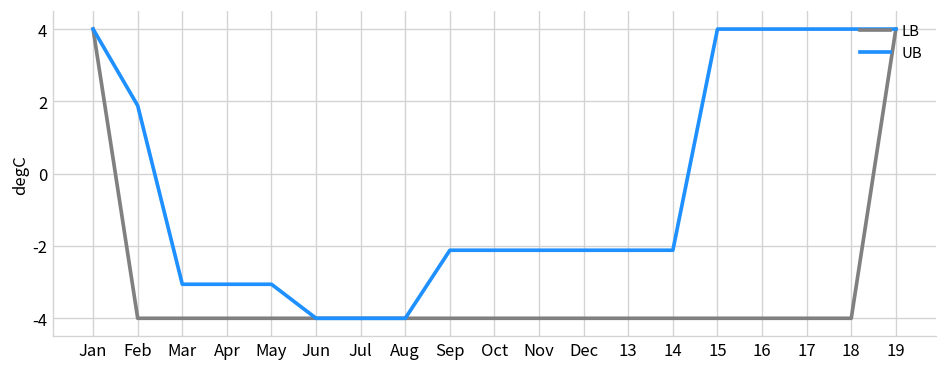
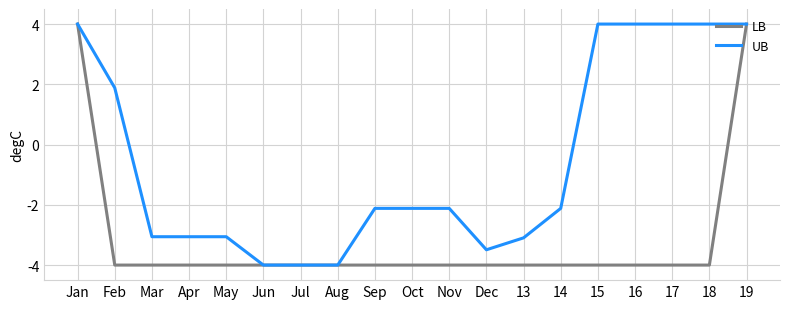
UB, Dec: -2.1 -> -3.5
UB, 13: -2.1 -> -3.1
